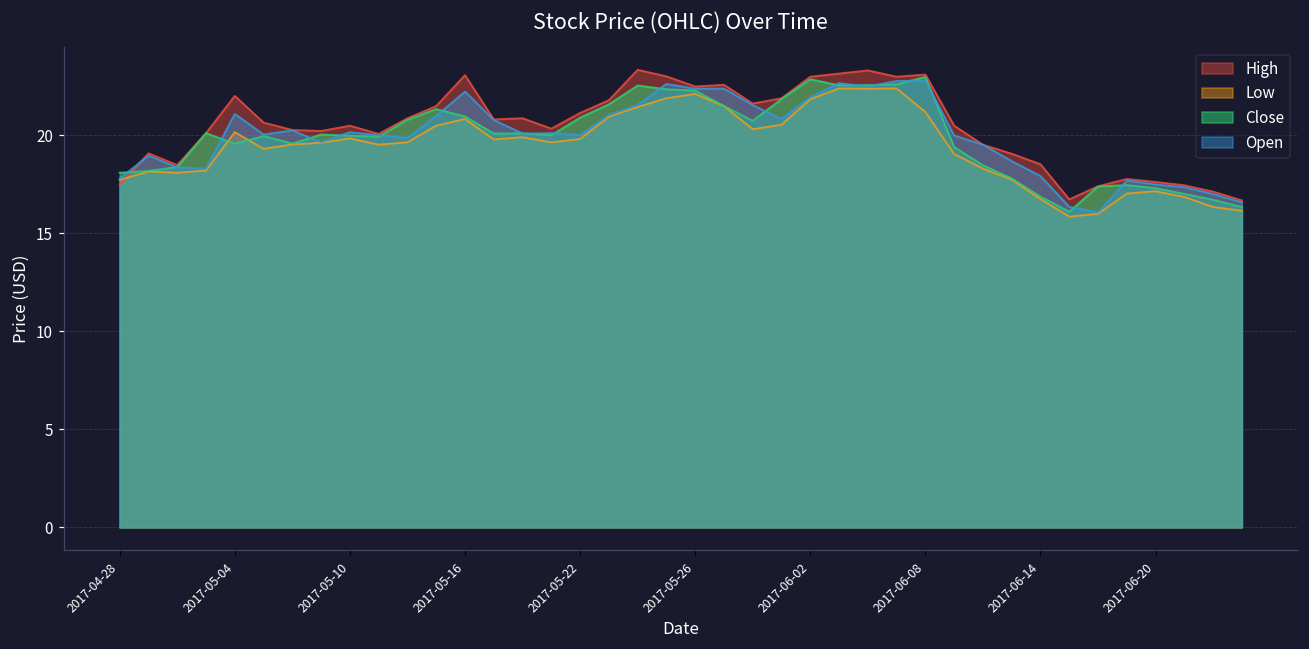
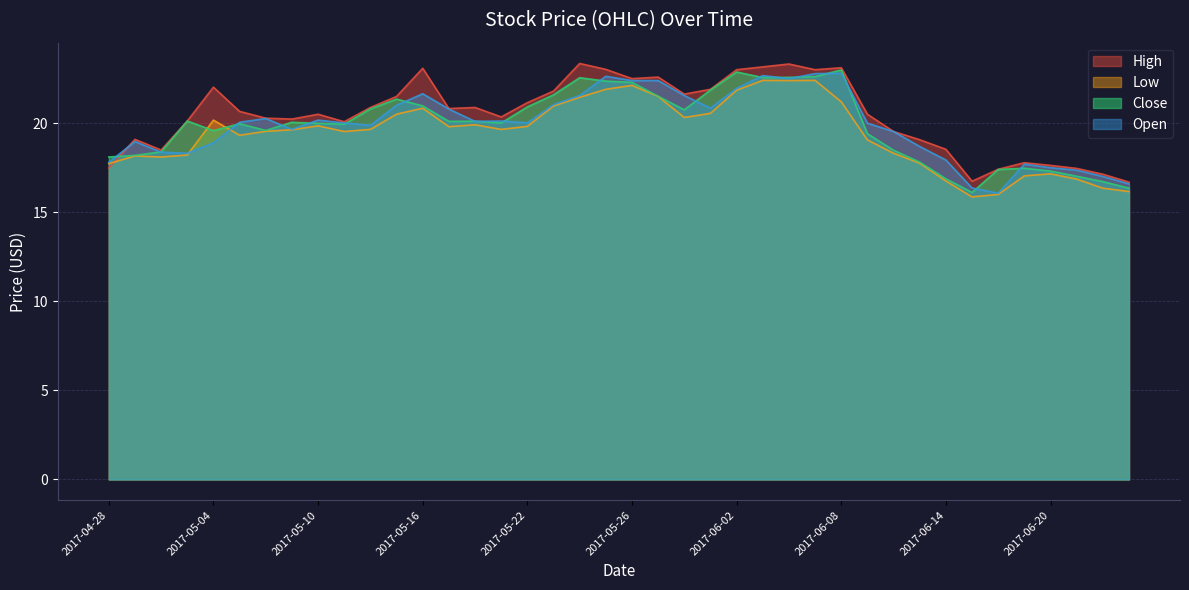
Open, 2017-05-04: 21.1 -> 18.9
Open, 2017-05-16: 22.2 -> 21.7
